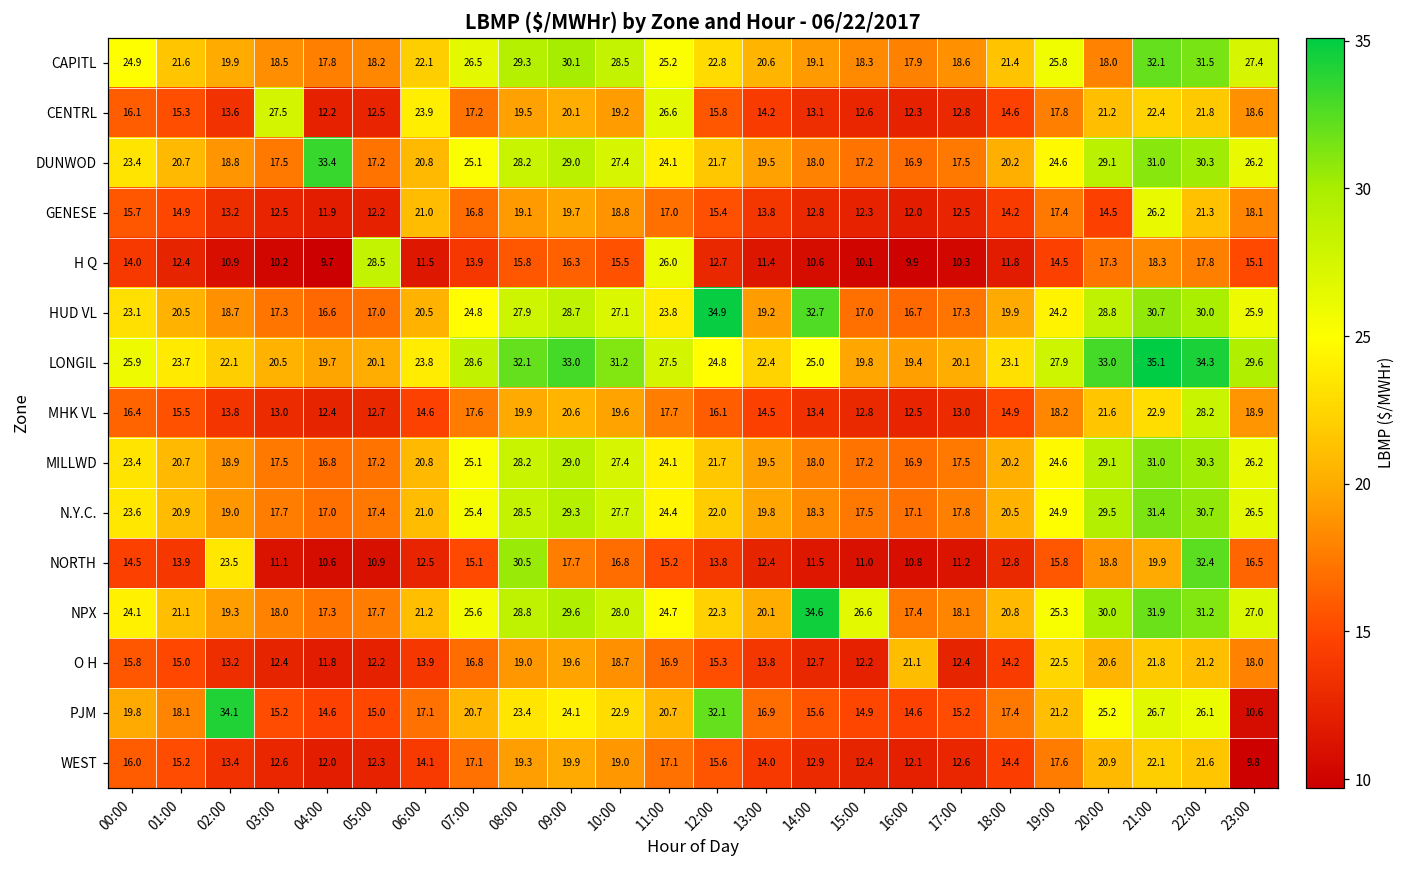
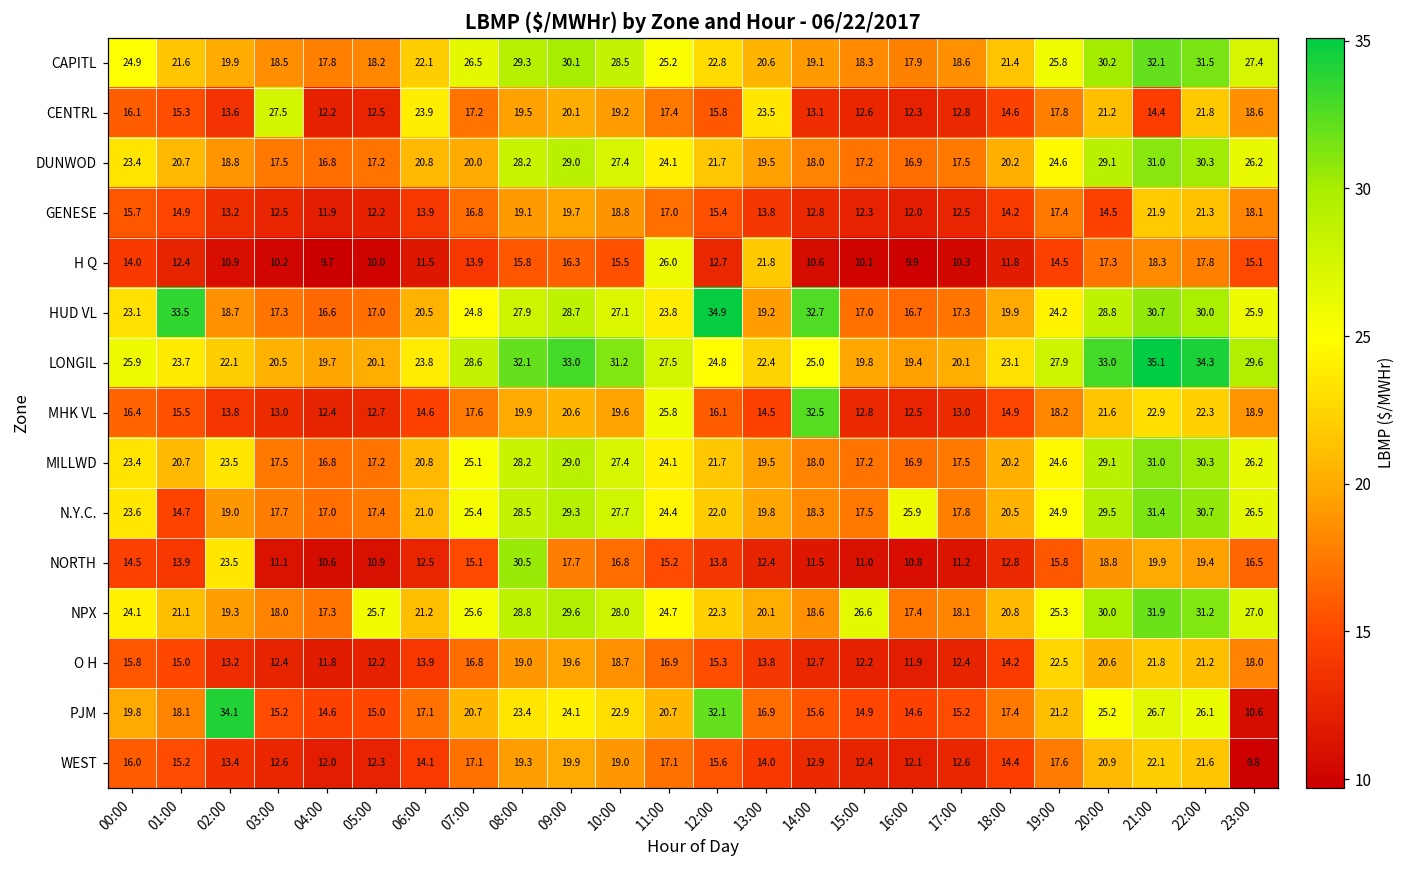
CAPITL, 20:00: 18.0 -> 30.2
CENTRL, 11:00: 26.6 -> 17.4
CENTRL, 13:00: 14.2 -> 23.5
CENTRL, 21:00: 22.4 -> 14.4
DUNWOD, 04:00: 33.4 -> 16.8
DUNWOD, 07:00: 25.1 -> 20.0
GENESE, 06:00: 21.0 -> 13.9
GENESE, 21:00: 26.2 -> 21.9
H Q, 05:00: 28.5 -> 10.0
H Q, 13:00: 11.4 -> 21.8
HUD VL, 01:00: 20.5 -> 33.5
MHK VL, 11:00: 17.7 -> 25.8
MHK VL, 14:00: 13.4 -> 32.5
MHK VL, 22:00: 28.2 -> 22.3
MILLWD, 02:00: 18.9 -> 23.5
N.Y.C., 01:00: 20.9 -> 14.7
N.Y.C., 16:00: 17.1 -> 25.9
NORTH, 22:00: 32.4 -> 19.4
NPX, 05:00: 17.7 -> 25.7
NPX, 14:00: 34.6 -> 18.6
O H, 16:00: 21.1 -> 11.9
